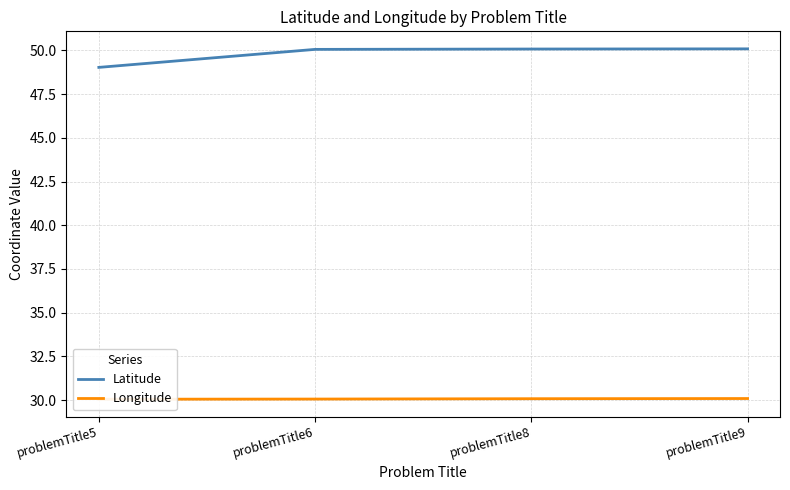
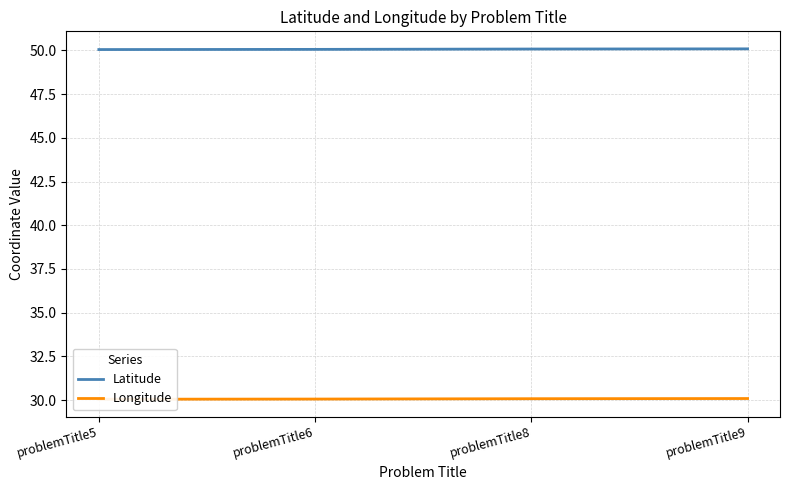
Latitude, problemTitle5: 49.0 -> 50.1
